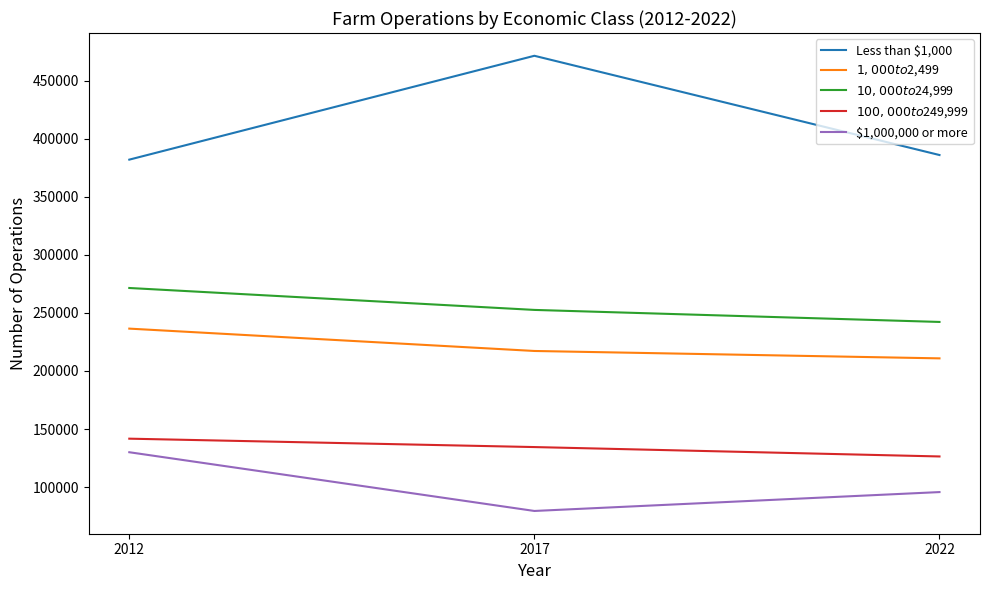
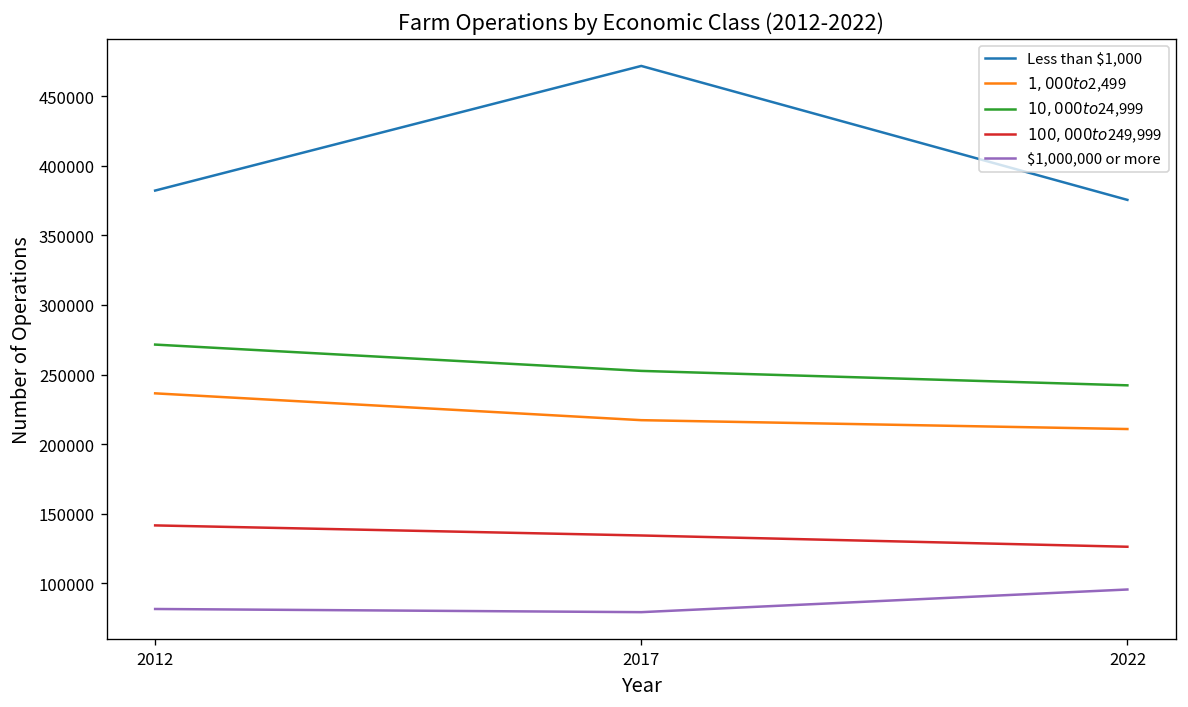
$1,000,000 or more, 2012: 130000 -> 82000
Less than $1,000, 2022: 386000 -> 375000
